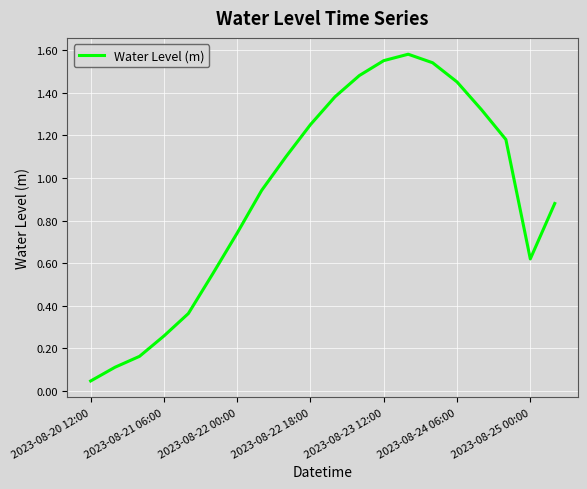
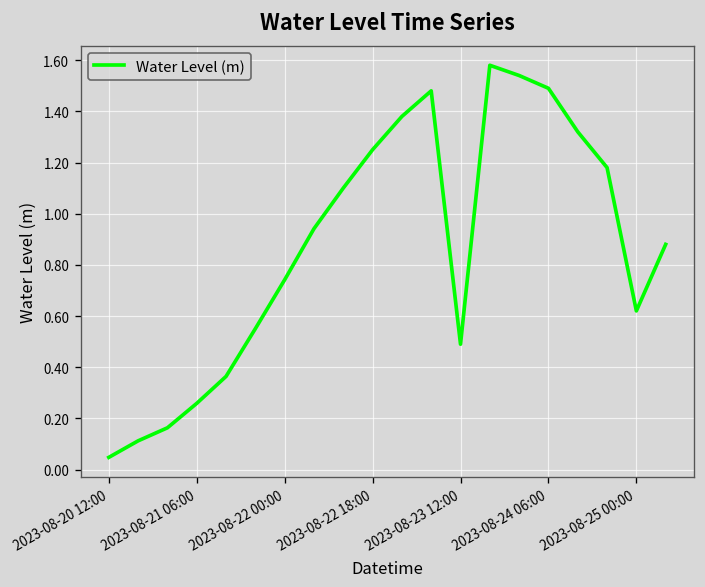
2023-08-23 12:00: 1.55 -> 0.49
2023-08-24 06:00: 1.45 -> 1.49
